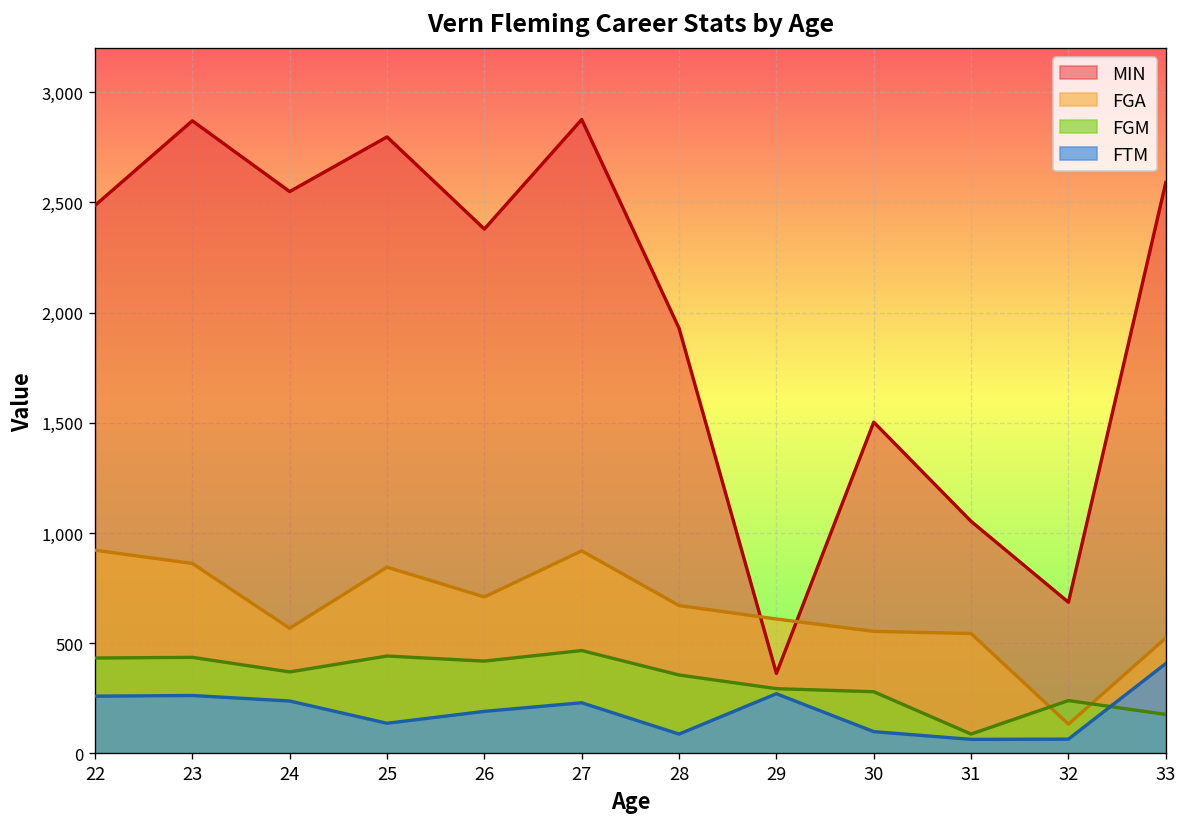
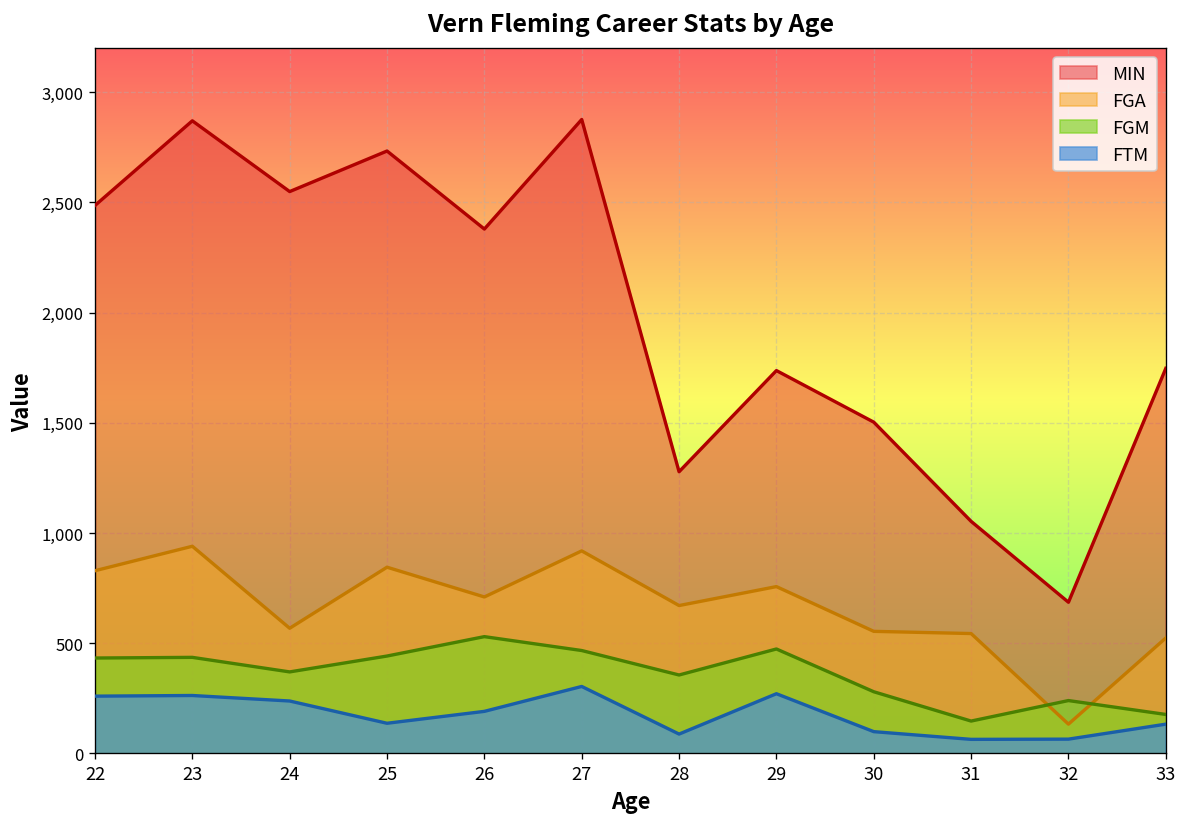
FGA, 22: 920 -> 830
FGA, 23: 860 -> 940
MIN, 25: 2,800 -> 2,730
FGM, 26: 420 -> 530
FTM, 27: 230 -> 300
MIN, 28: 1,930 -> 1,280
MIN, 29: 360 -> 1,740
FGA, 29: 610 -> 760
FGM, 29: 290 -> 470
FGM, 31: 90 -> 150
MIN, 33: 2,590 -> 1,750
FTM, 33: 410 -> 130
